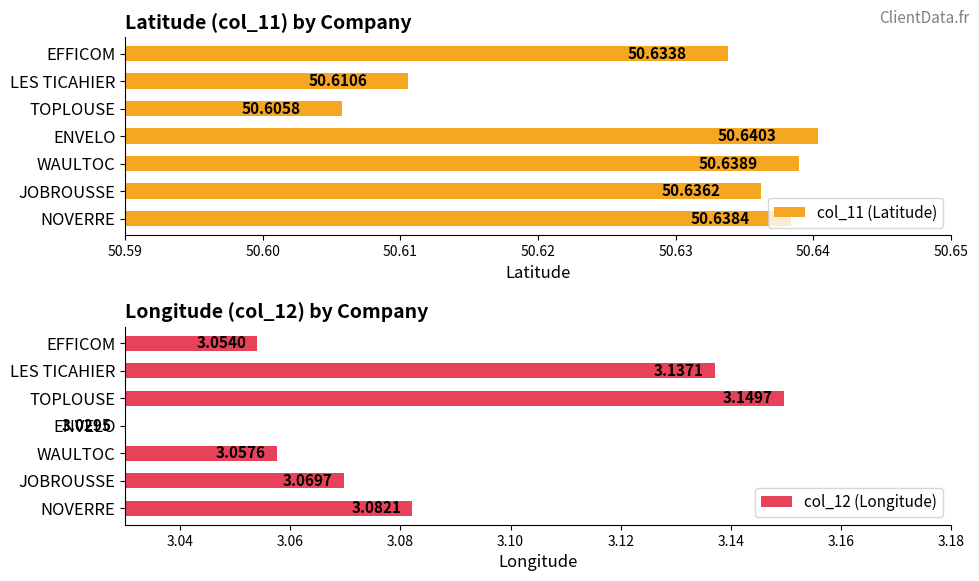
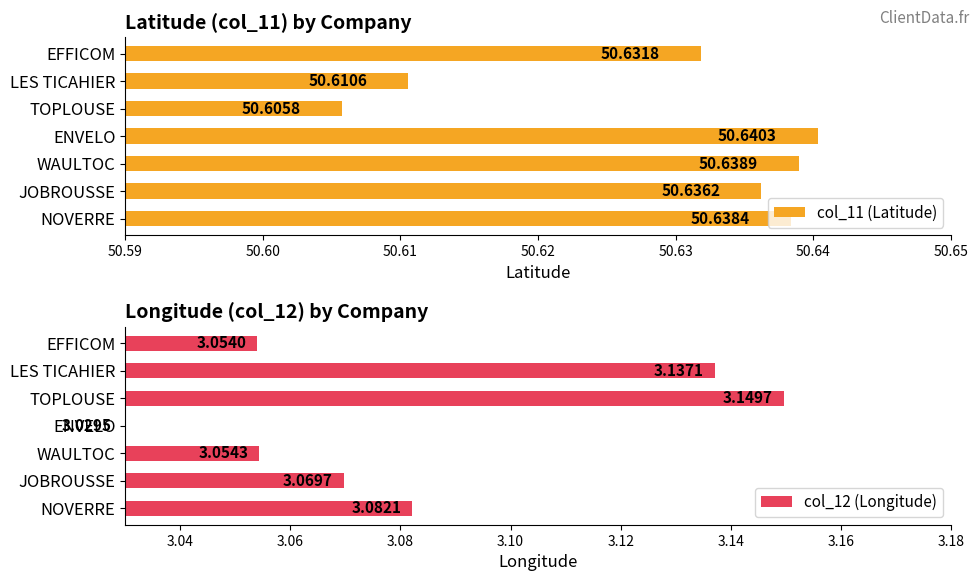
Latitude (col_11) by Company, EFFICOM: 50.6338 -> 50.6318
Longitude (col_12) by Company, WAULTOC: 3.0576 -> 3.0543
